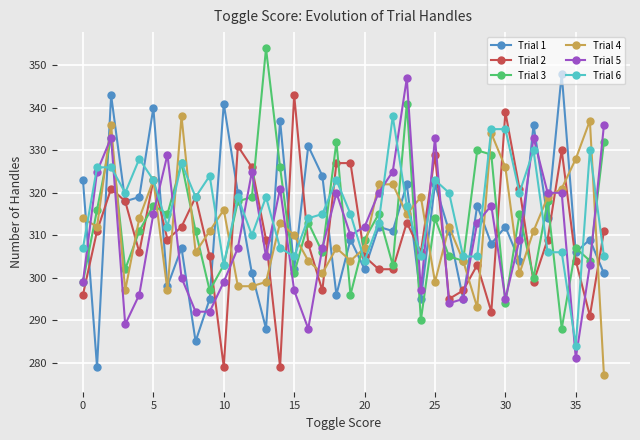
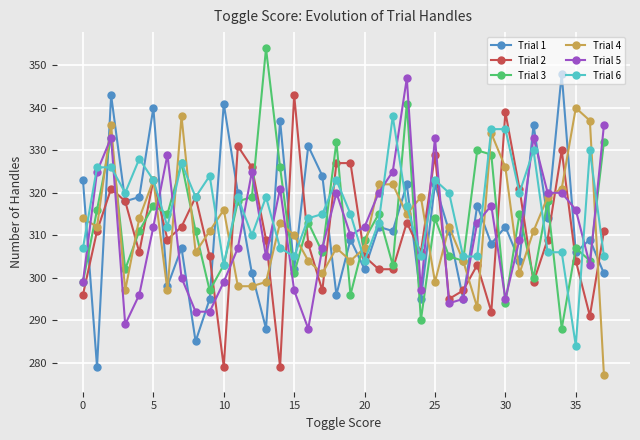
Trial 5, 5: 315 -> 312
Trial 4, 35: 328 -> 340
Trial 5, 35: 281 -> 316
